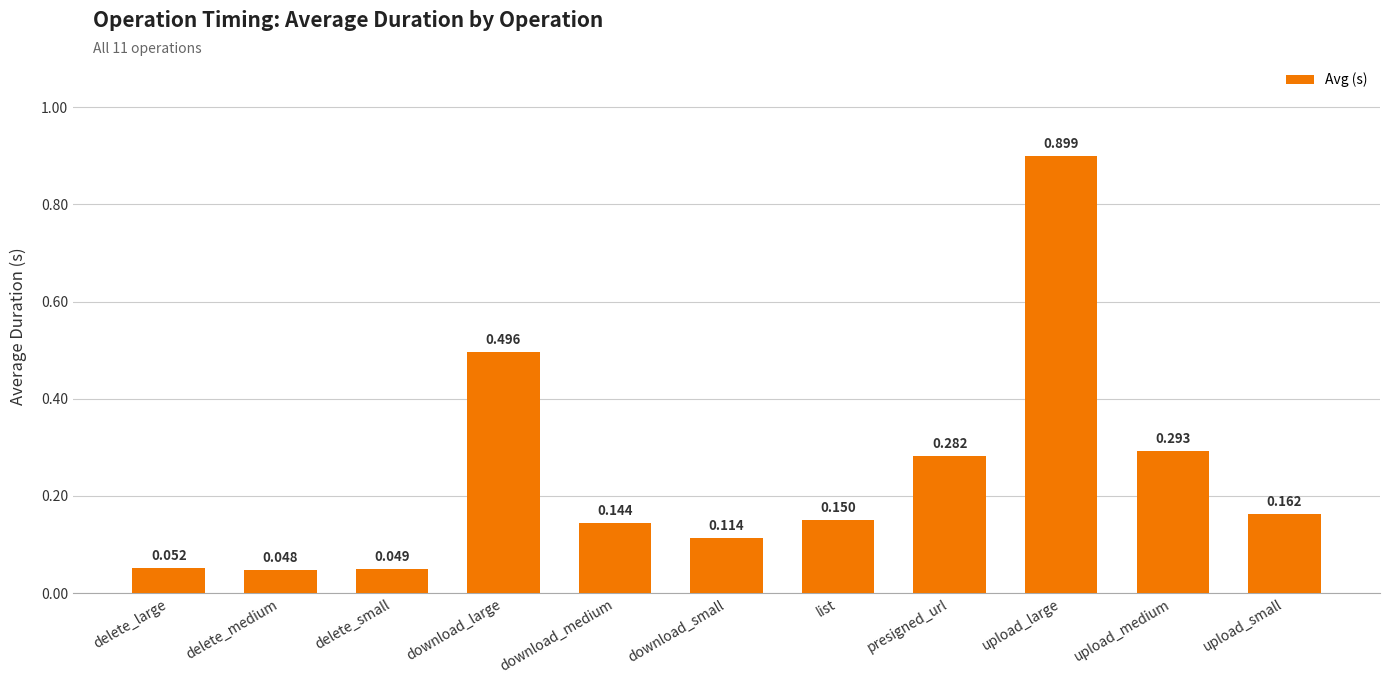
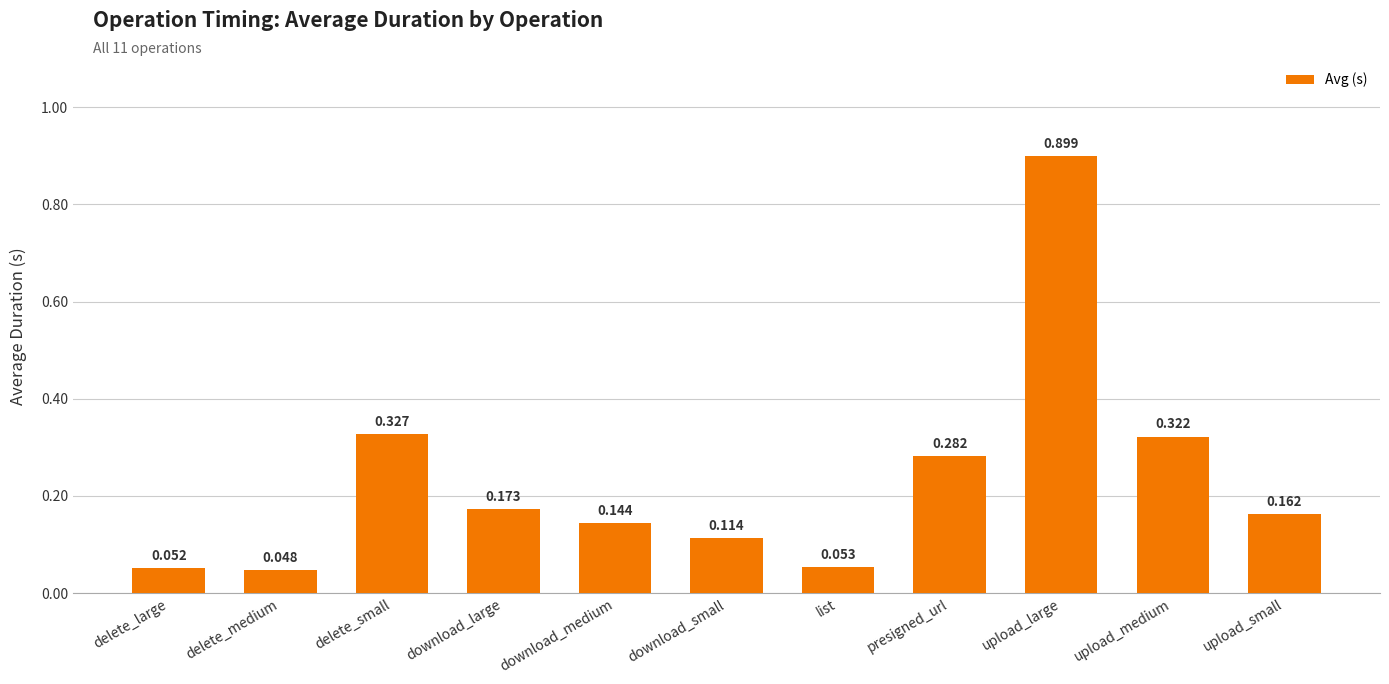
delete_small: 0.049 -> 0.327
download_large: 0.496 -> 0.173
list: 0.150 -> 0.053
upload_medium: 0.293 -> 0.322
